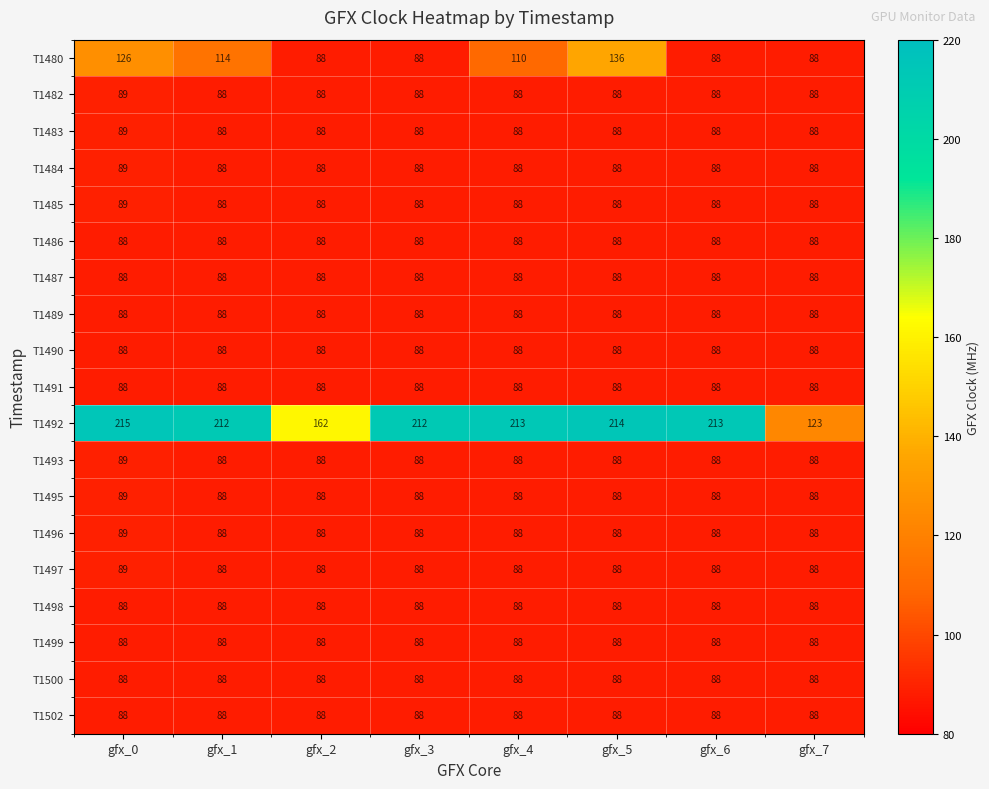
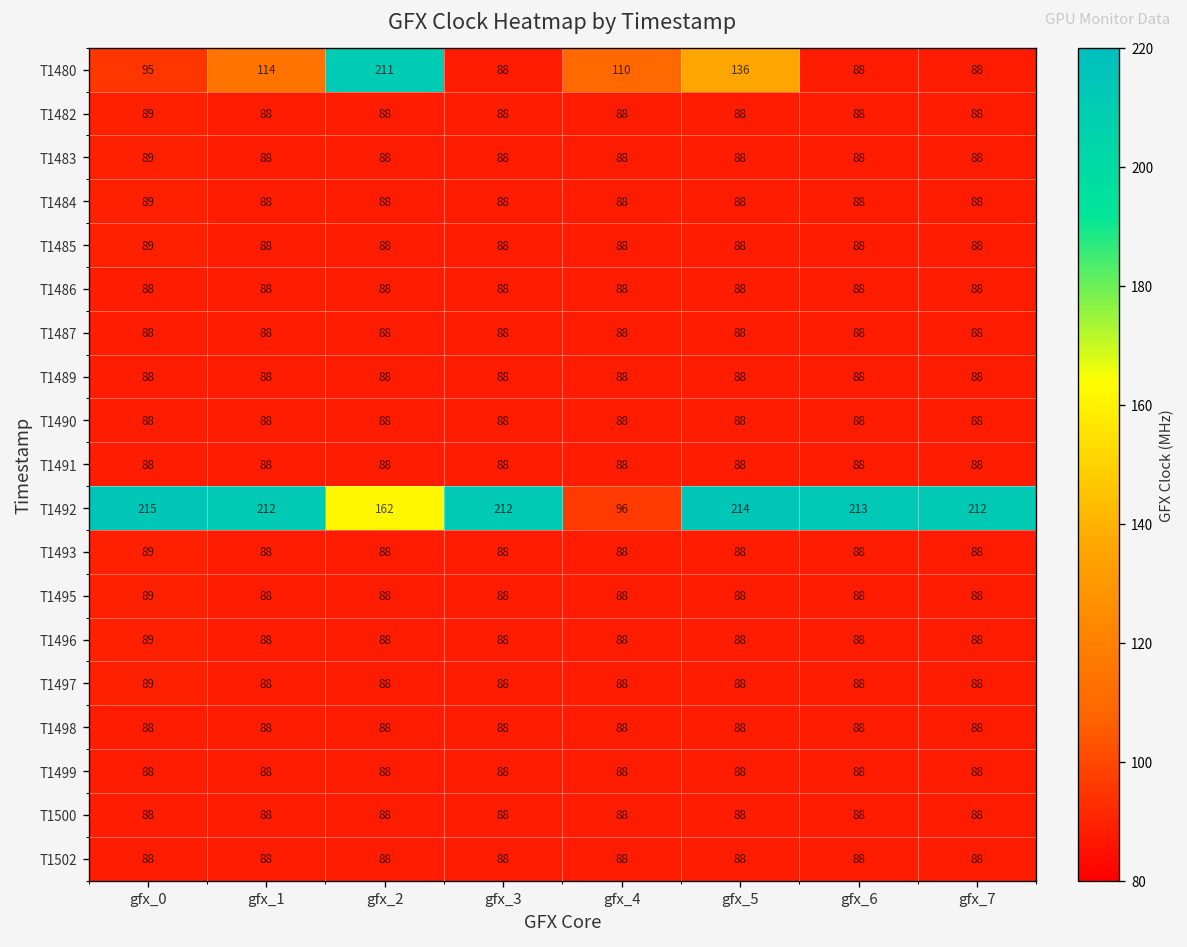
T1480, gfx_0: 126 -> 95
T1480, gfx_2: 88 -> 211
T1492, gfx_4: 213 -> 96
T1492, gfx_7: 123 -> 212
